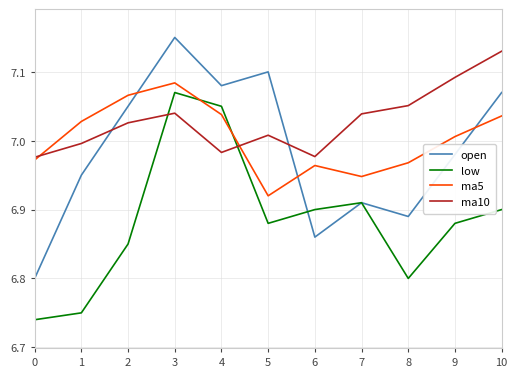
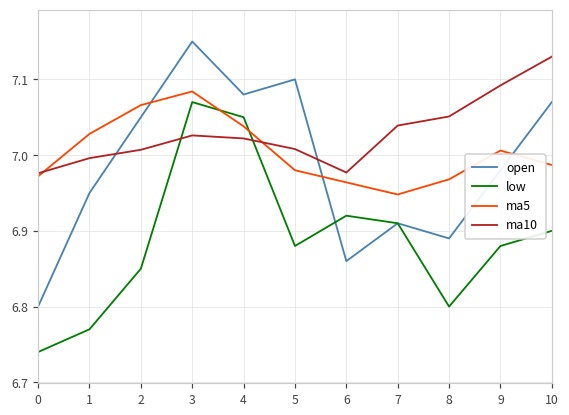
low, 1: 6.75 -> 6.77
ma10, 2: 7.03 -> 7.01
ma10, 3: 7.04 -> 7.03
ma10, 4: 6.98 -> 7.02
ma5, 5: 6.92 -> 6.98
low, 6: 6.90 -> 6.92
ma5, 10: 7.04 -> 6.99
